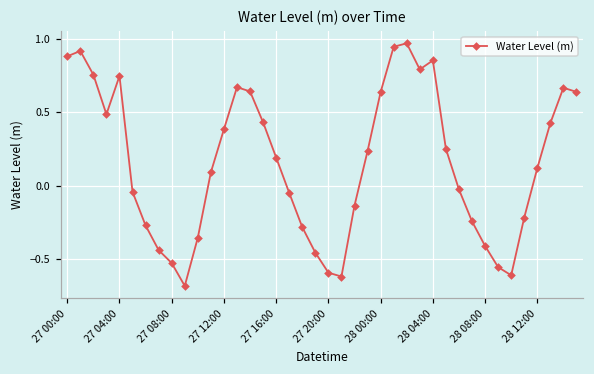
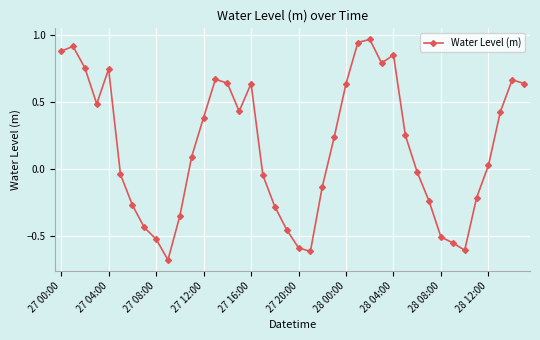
27 16:00: 0.19 -> 0.64
28 08:00: -0.41 -> -0.51
28 12:00: 0.12 -> 0.03
